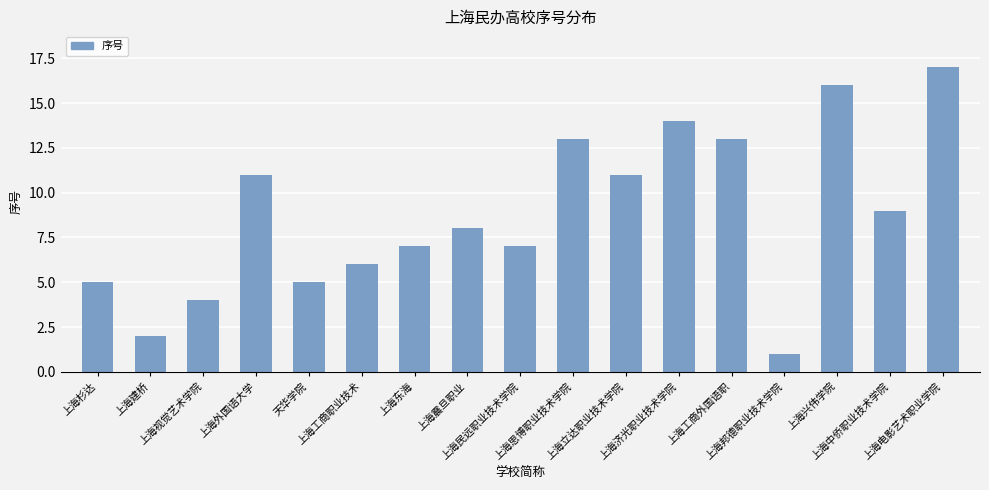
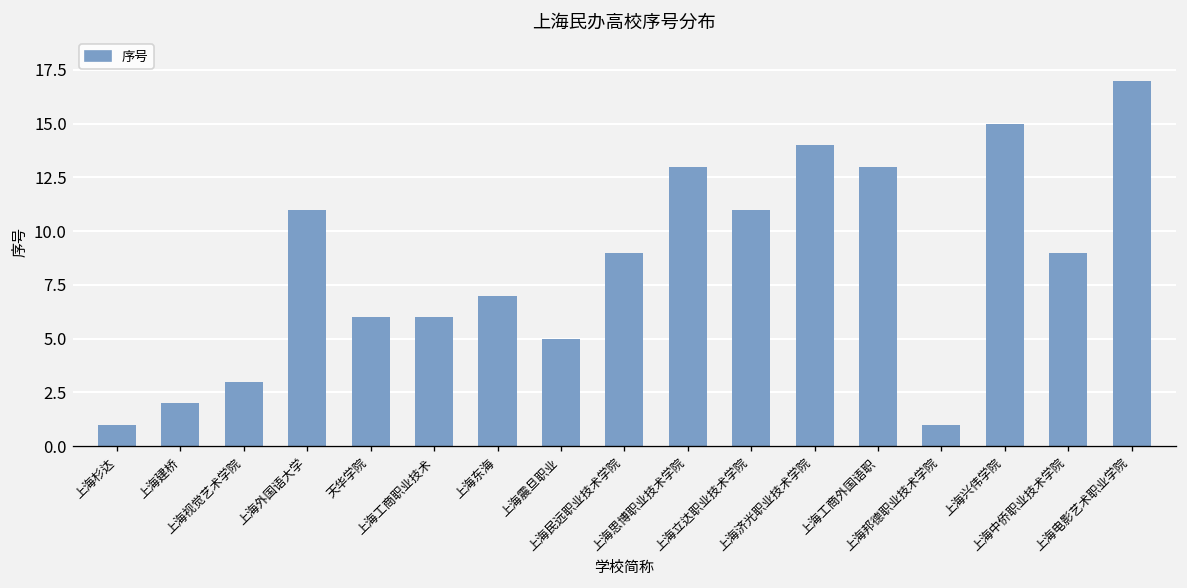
上海杉达: 5 -> 1
上海视觉艺术学院: 4 -> 3
天华学院: 5 -> 6
上海震旦职业: 8 -> 5
上海民远职业技术学院: 7 -> 9
上海兴伟学院: 16 -> 15
